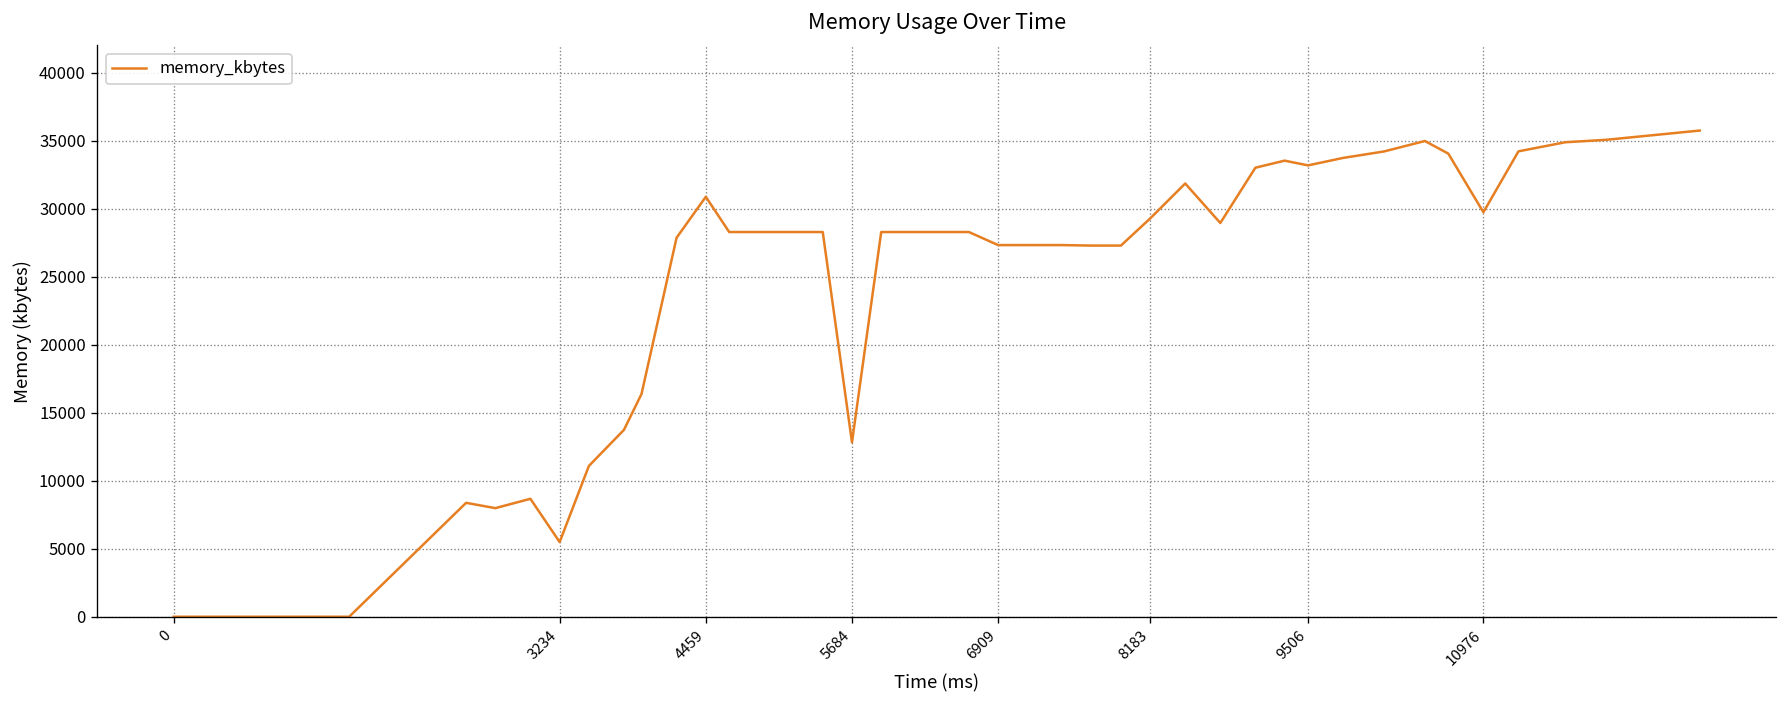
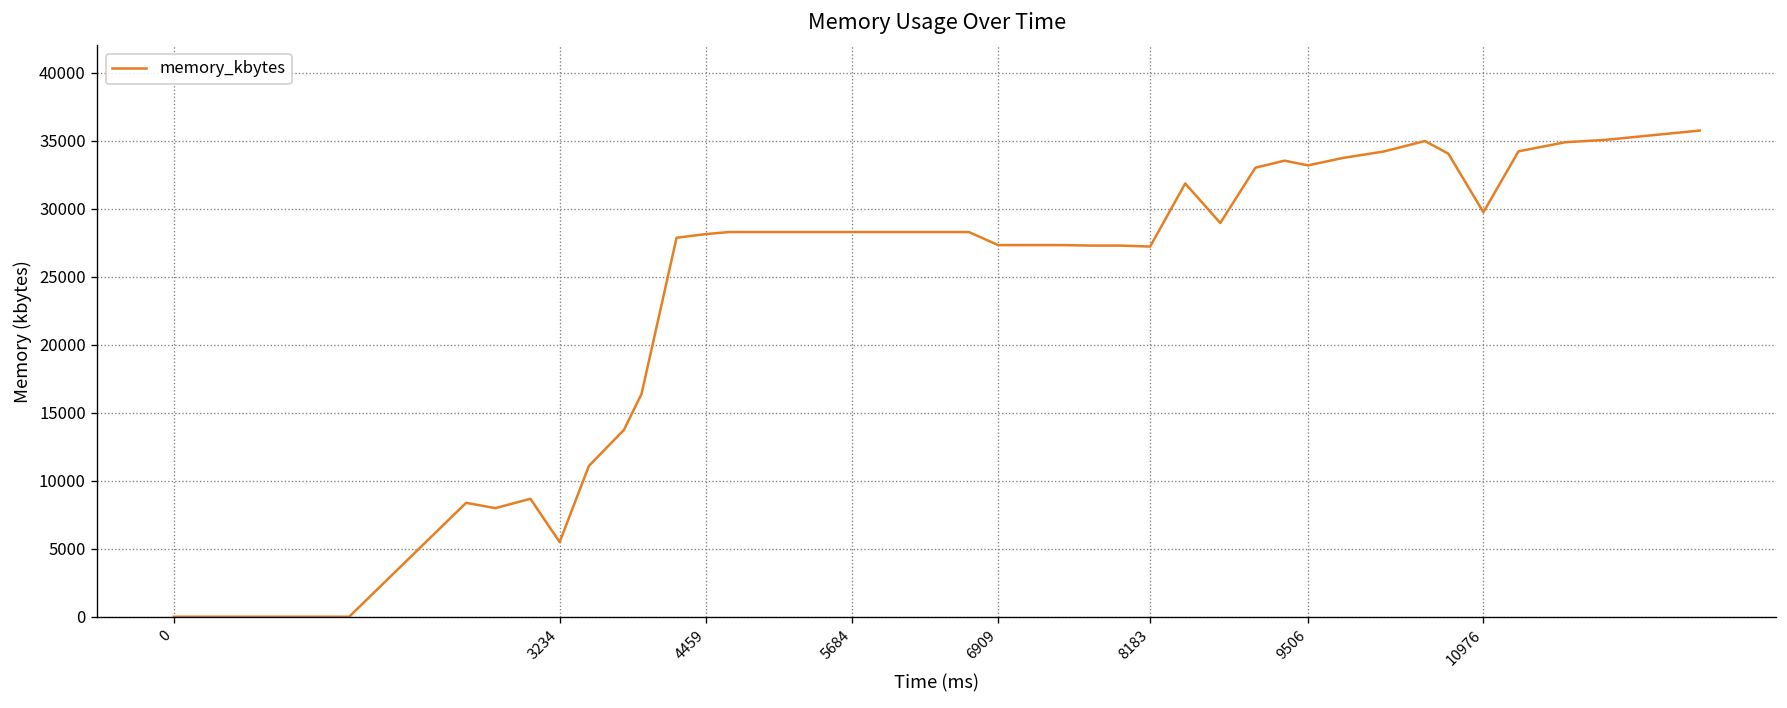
4459: 30900 -> 28100
5684: 12800 -> 28300
8183: 29300 -> 27200
